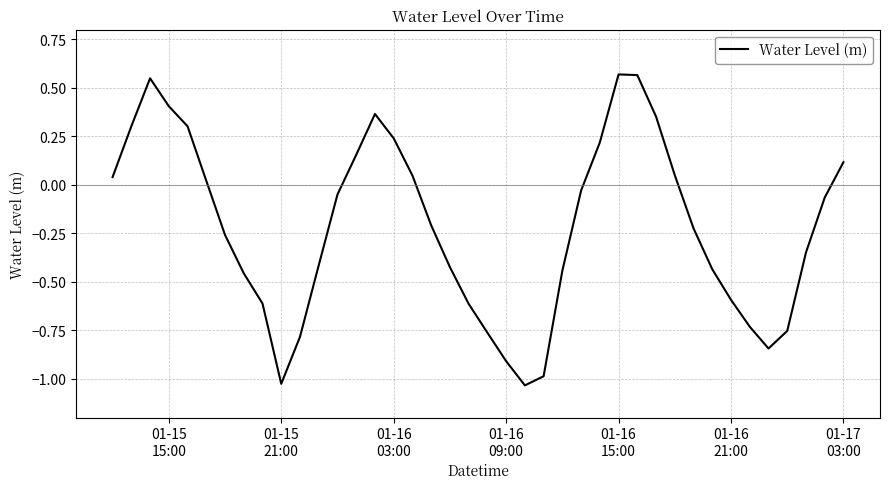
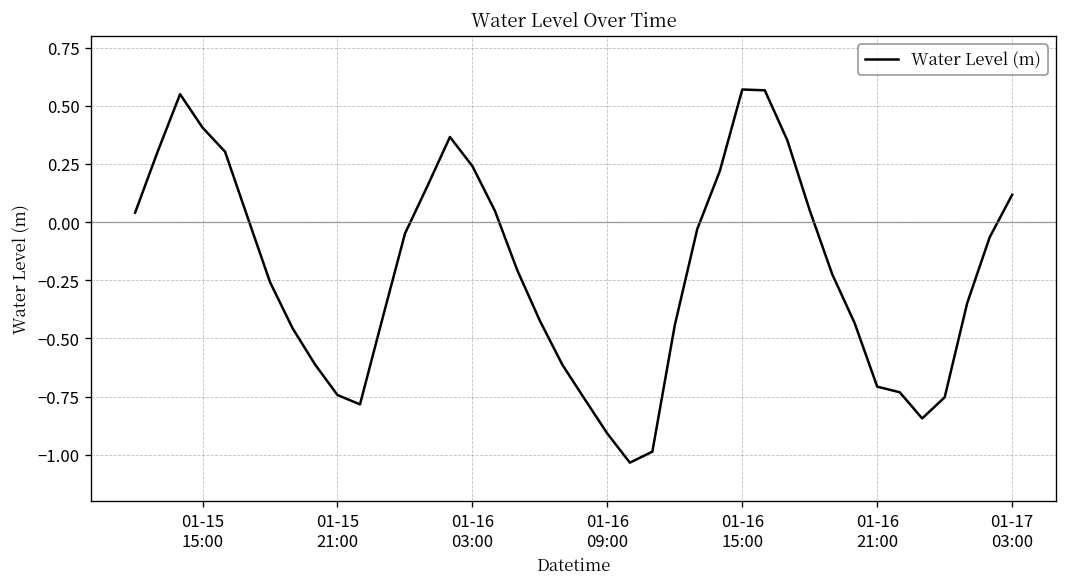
01-15 21:00: -1.03 -> -0.74
01-16 21:00: -0.59 -> -0.71
